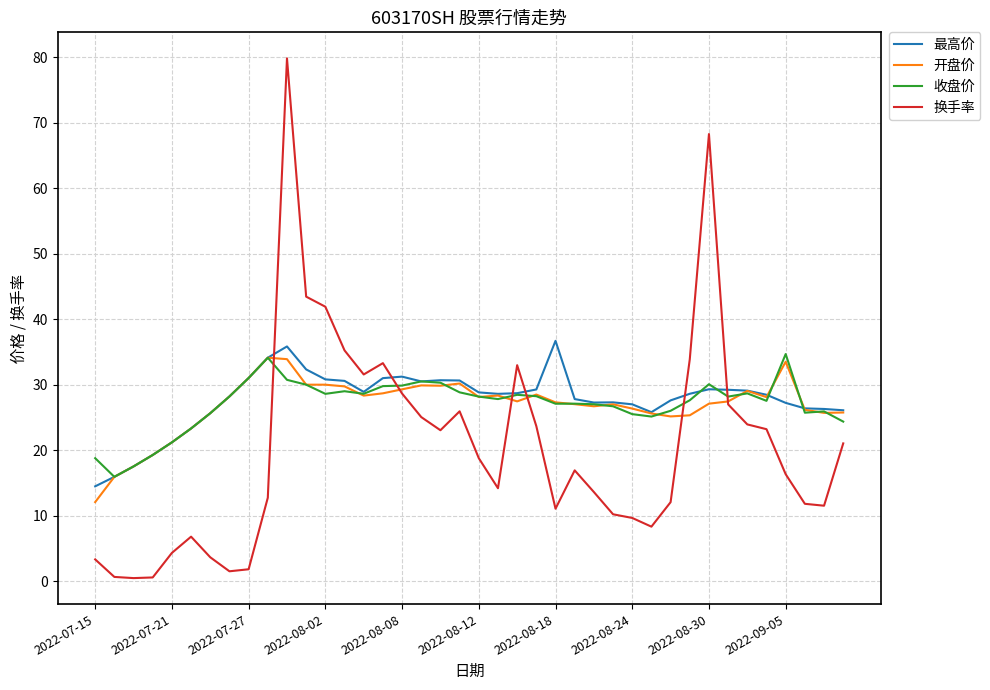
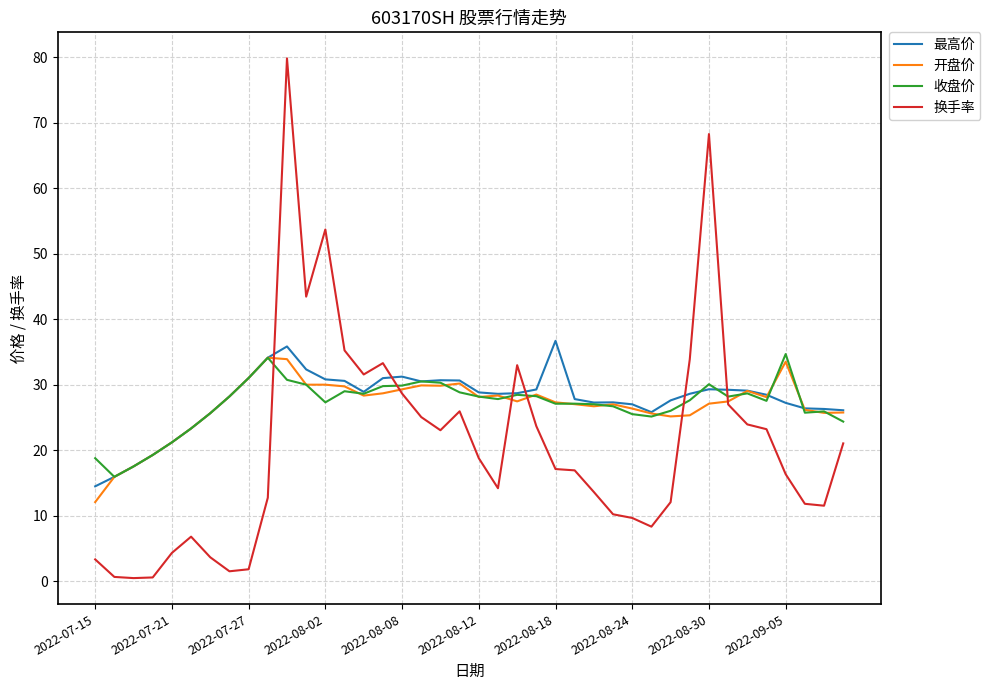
收盘价, 2022-08-02: 29 -> 27
换手率, 2022-08-02: 42 -> 54
换手率, 2022-08-18: 11 -> 17
